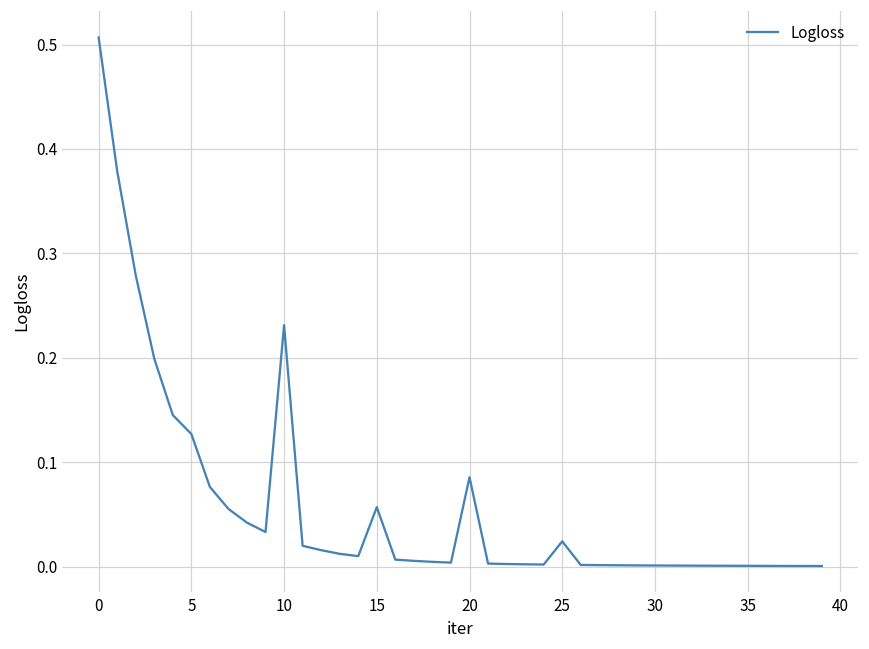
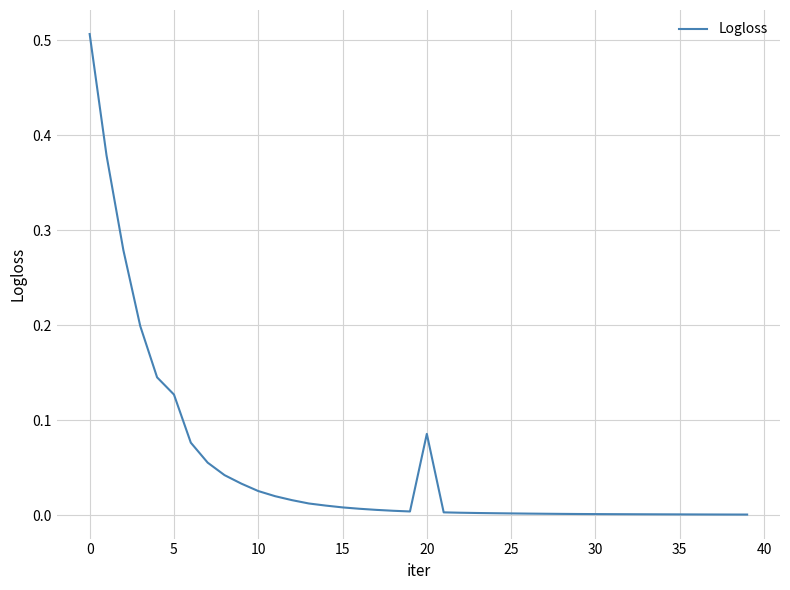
10: 0.23 -> 0.03
15: 0.06 -> 0.01
25: 0.02 -> 0.00
